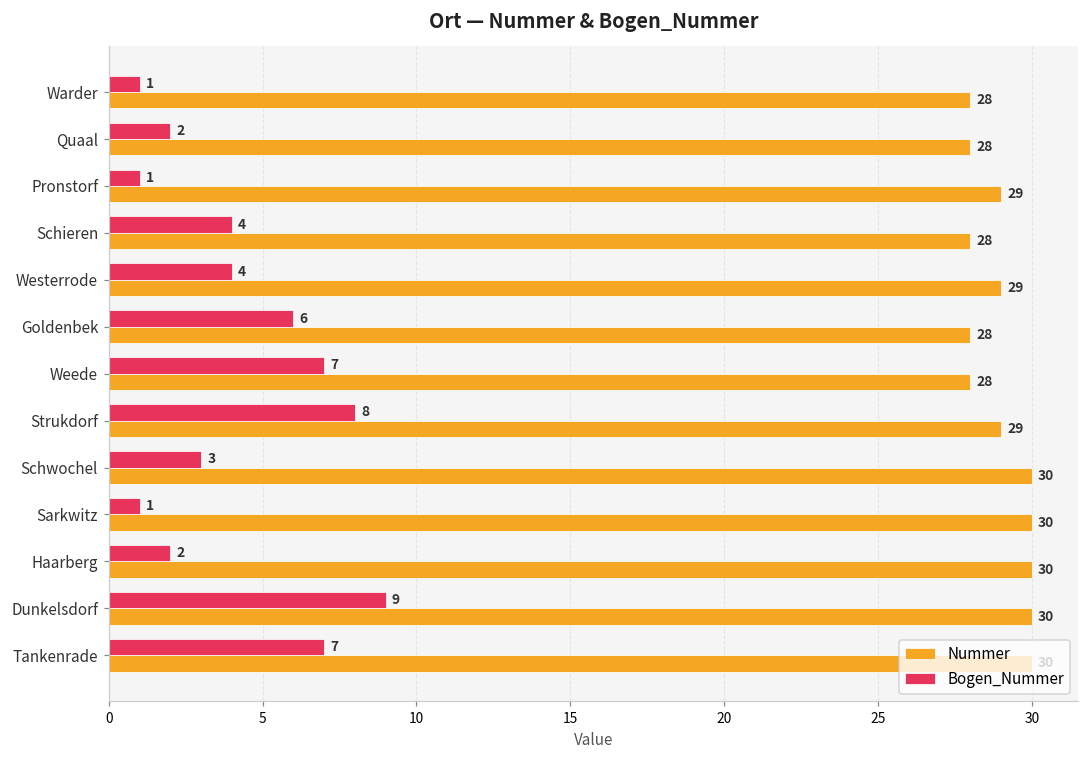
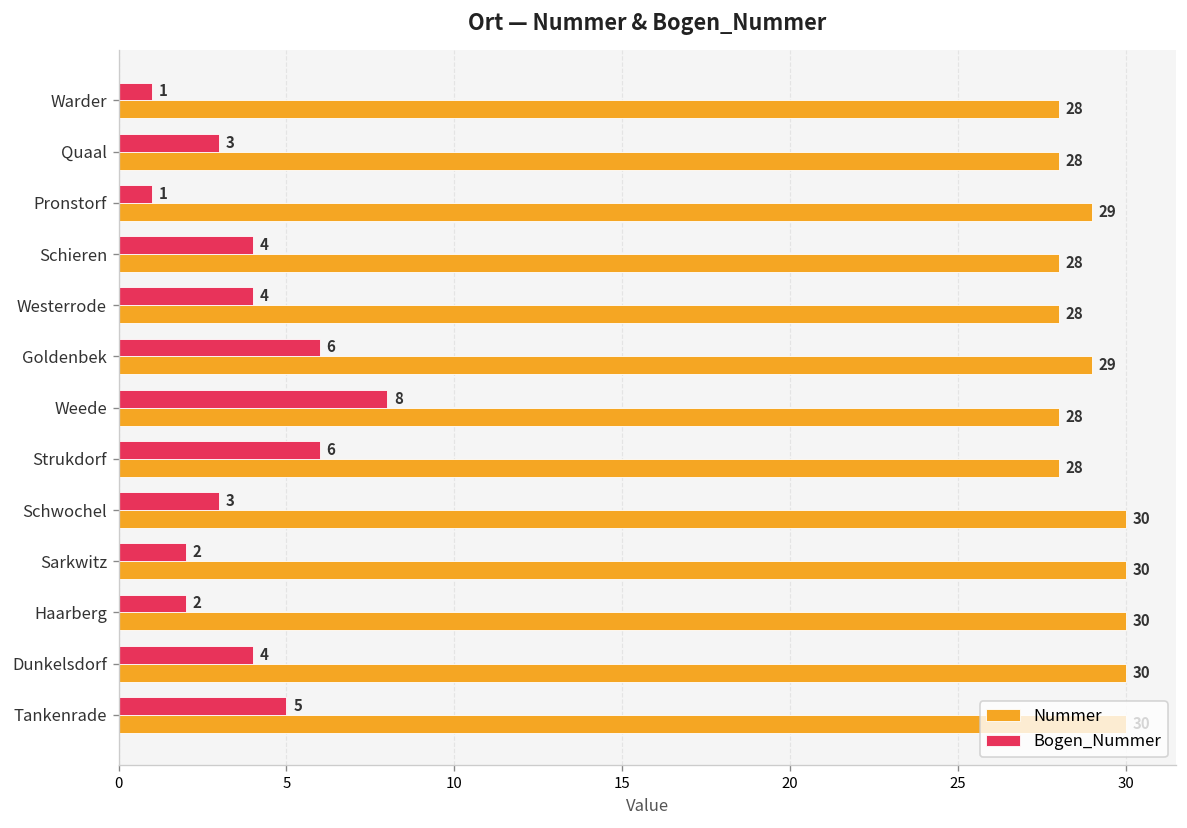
Bogen_Nummer, Quaal: 2 -> 3
Nummer, Westerrode: 29 -> 28
Nummer, Goldenbek: 28 -> 29
Bogen_Nummer, Weede: 7 -> 8
Bogen_Nummer, Strukdorf: 8 -> 6
Nummer, Strukdorf: 29 -> 28
Bogen_Nummer, Sarkwitz: 1 -> 2
Bogen_Nummer, Dunkelsdorf: 9 -> 4
Bogen_Nummer, Tankenrade: 7 -> 5
